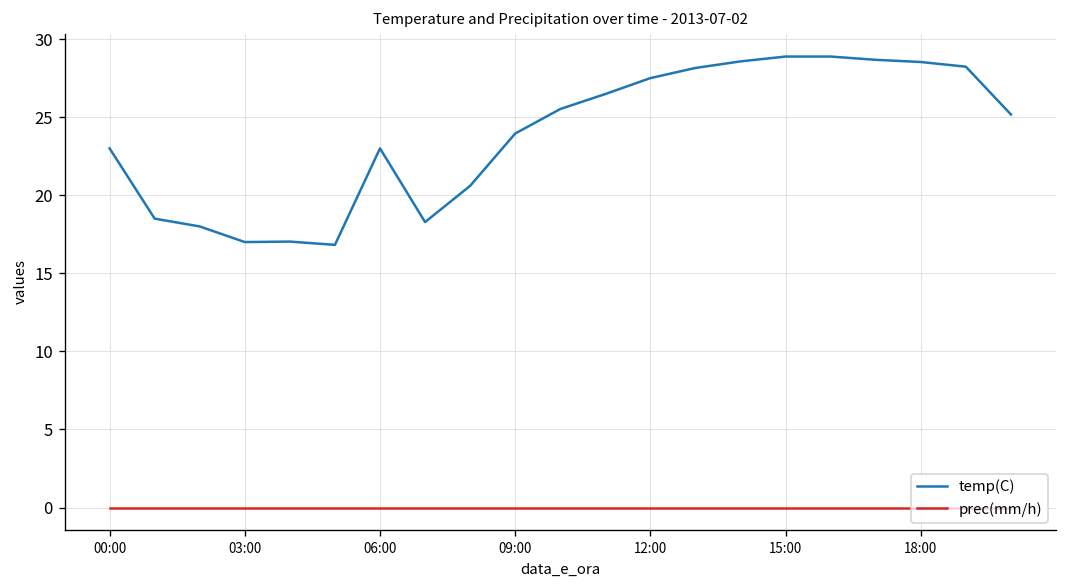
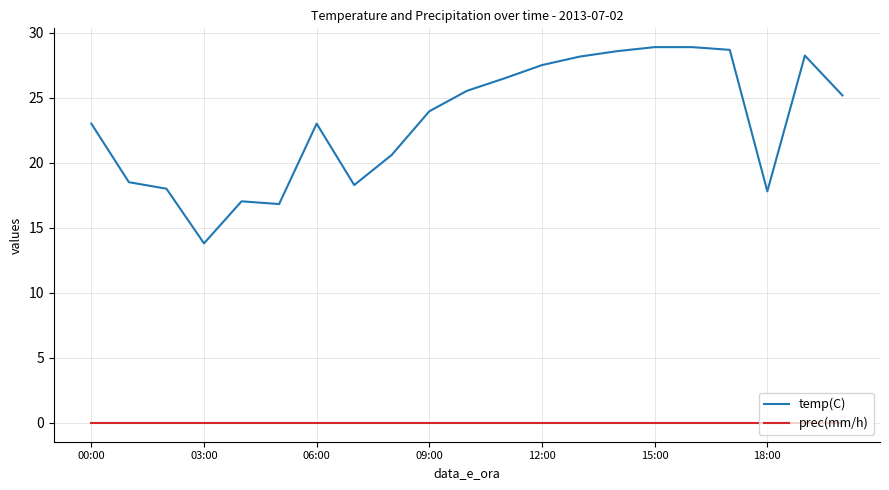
temp(C), 03:00: 17.0 -> 13.8
temp(C), 18:00: 28.5 -> 17.8
